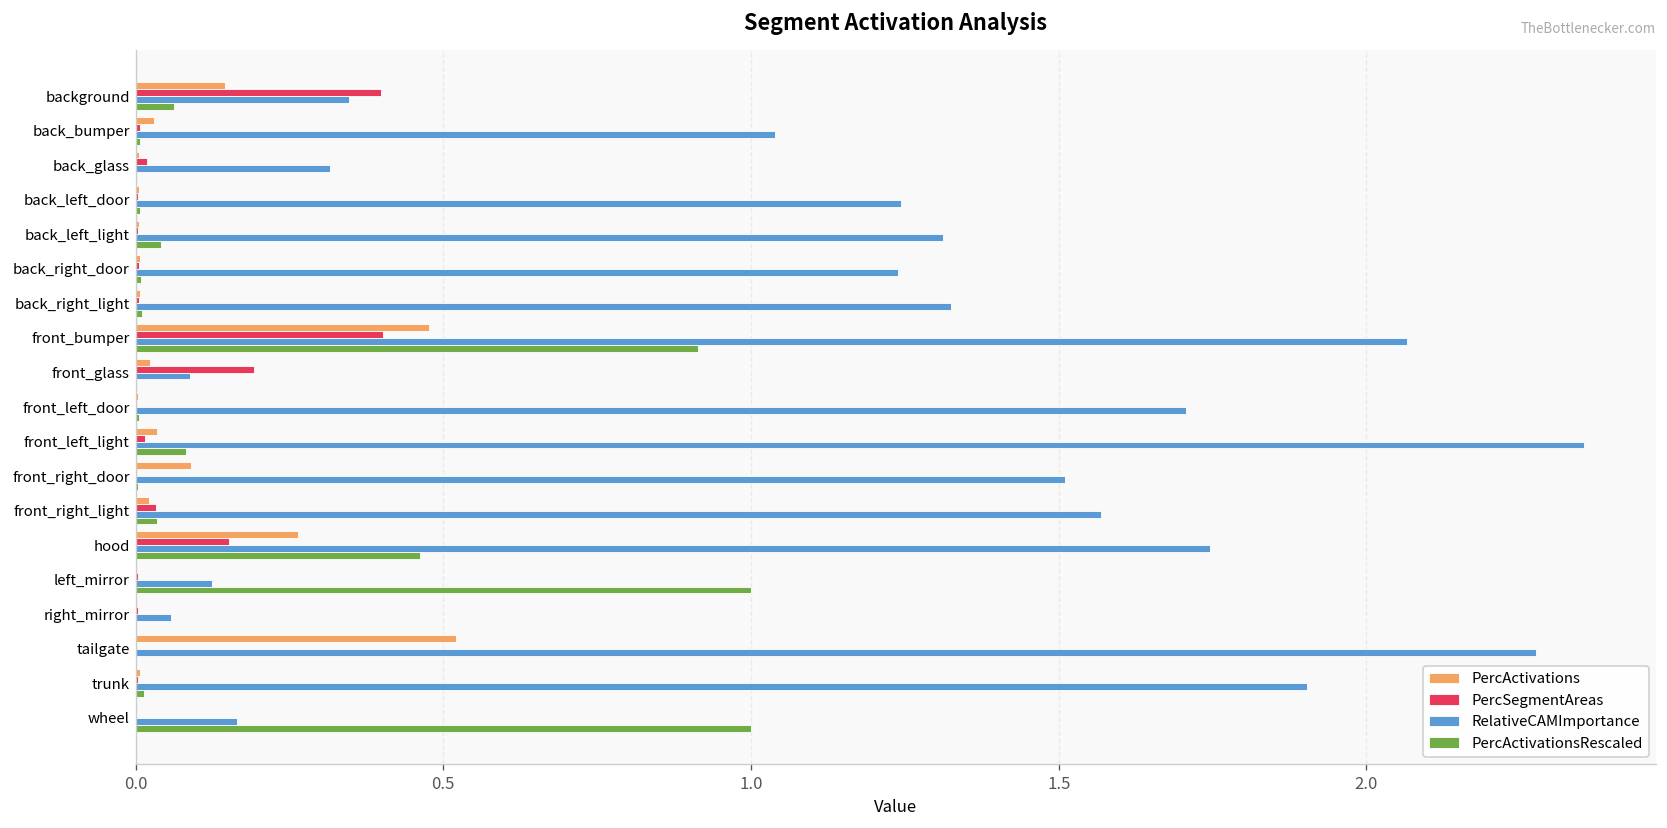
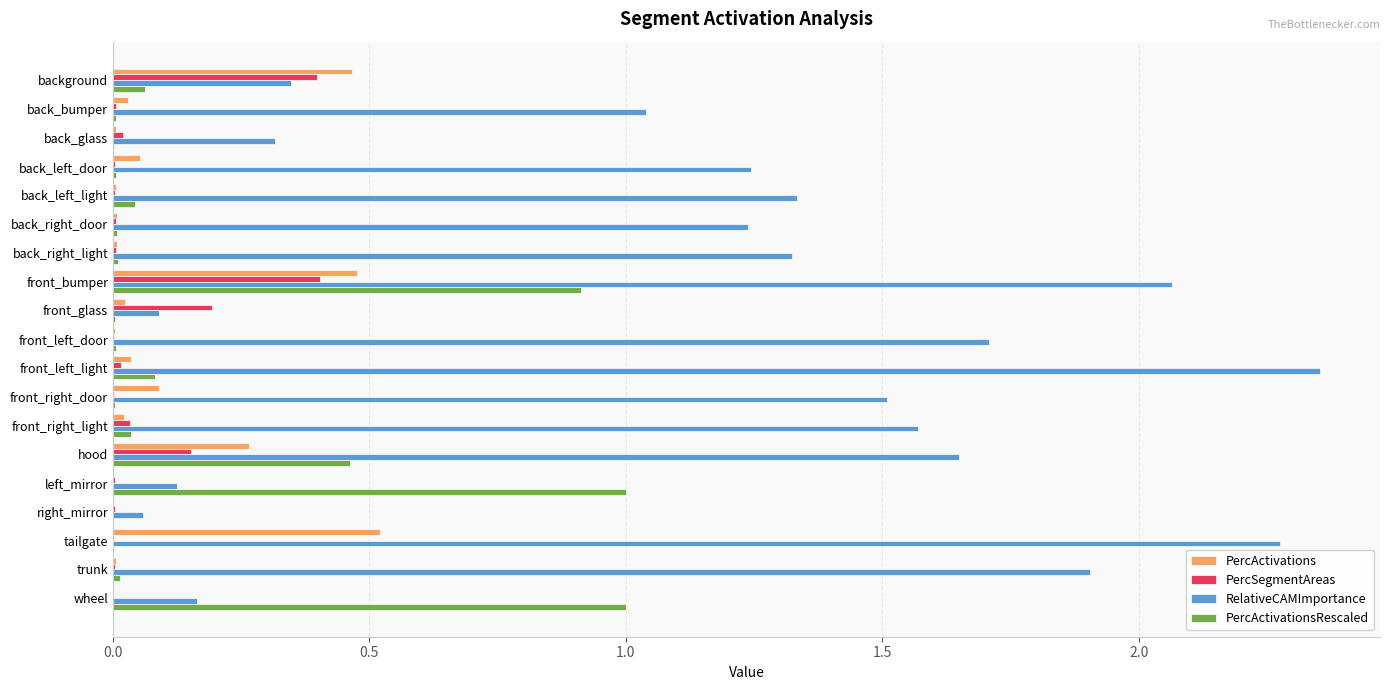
PercActivations, background: 0.15 -> 0.47
PercActivations, back_left_door: 0.01 -> 0.05
RelativeCAMImportance, back_left_light: 1.31 -> 1.33
RelativeCAMImportance, hood: 1.75 -> 1.65
